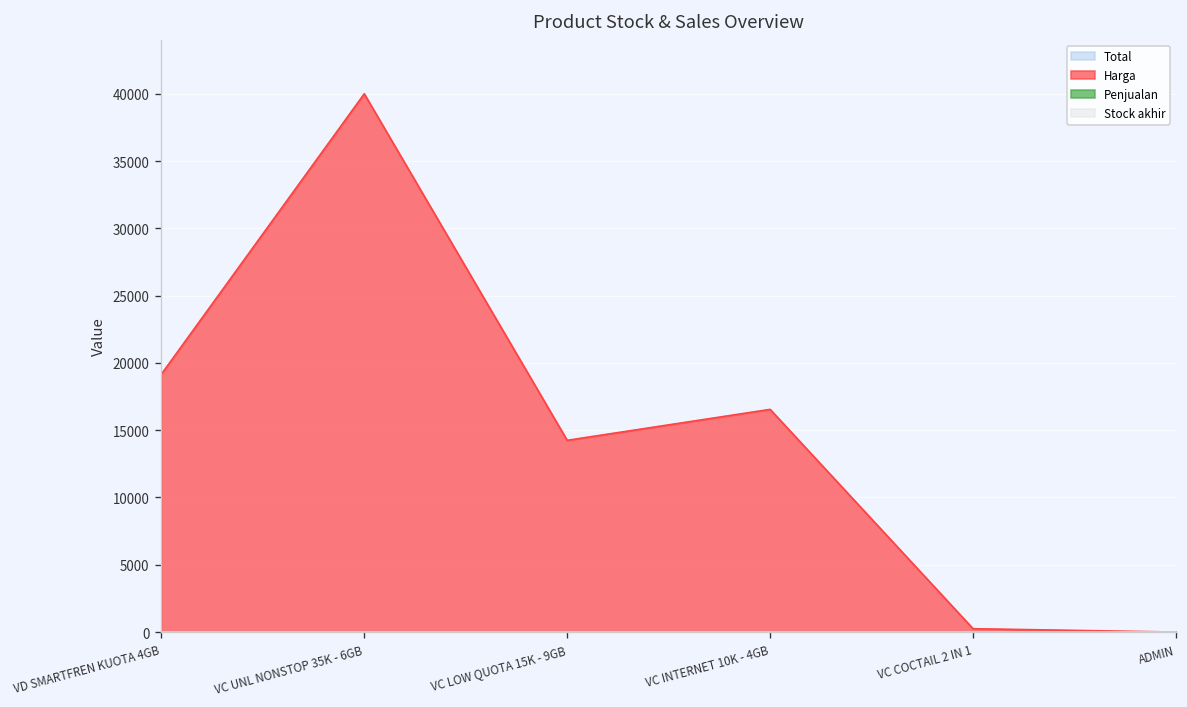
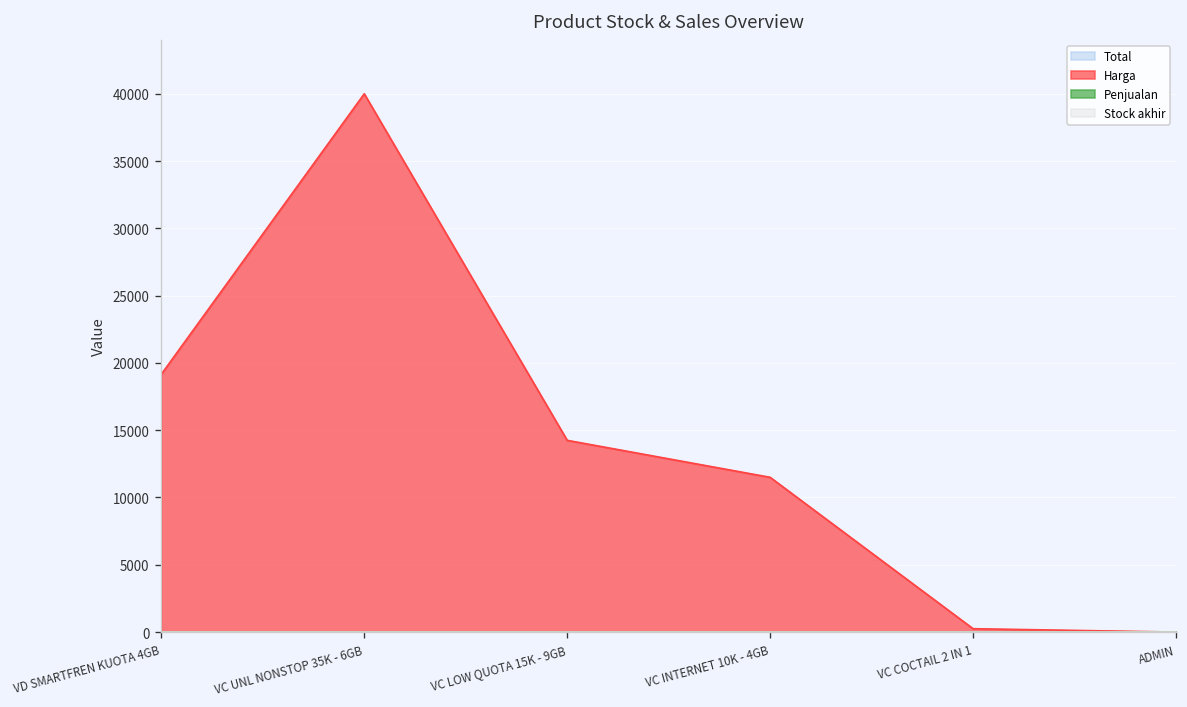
Harga, VC INTERNET 10K - 4GB: 16500 -> 11500
